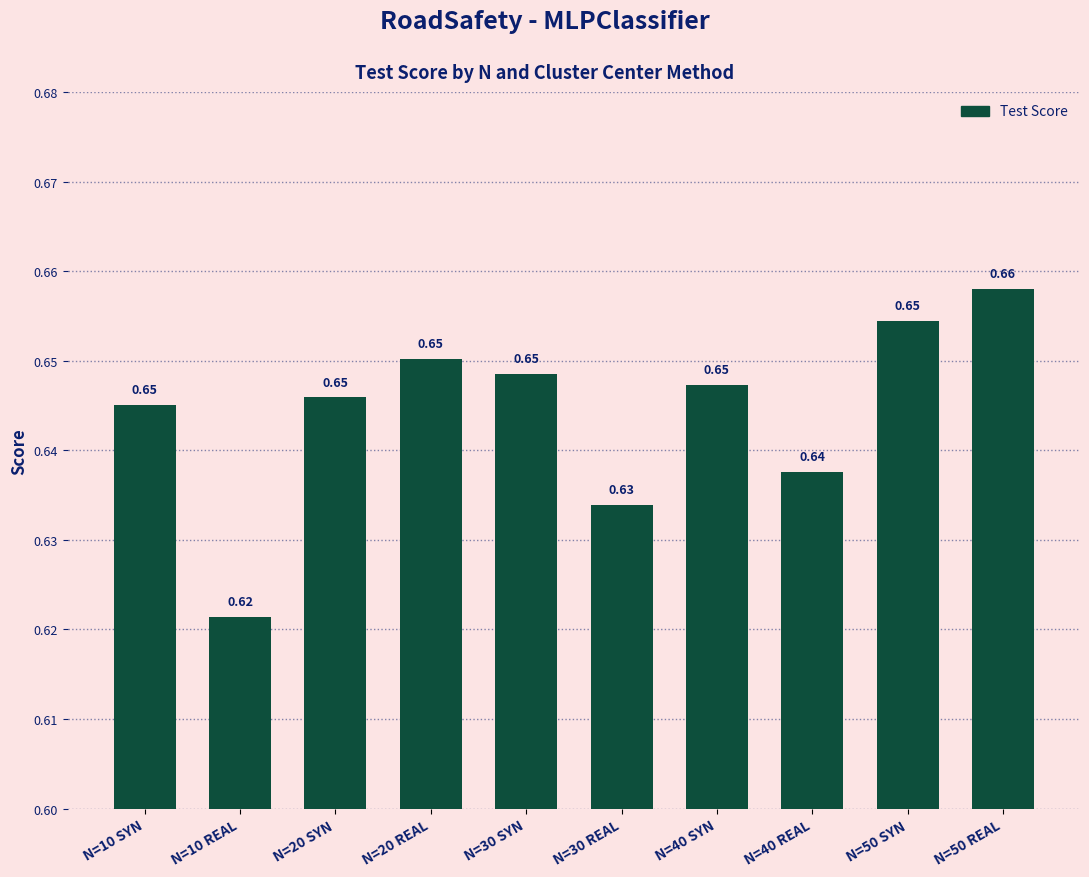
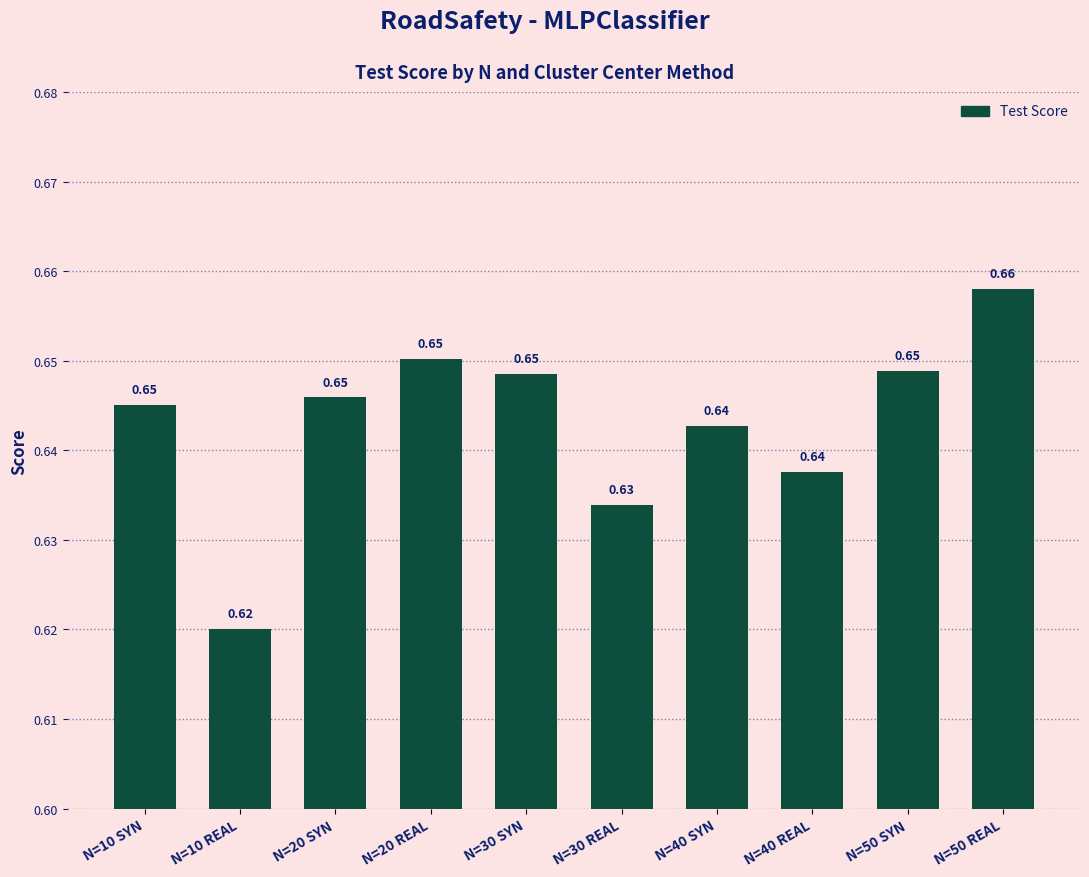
N=10 REAL: 0.621 -> 0.620
N=40 SYN: 0.65 -> 0.64
N=50 SYN: 0.654 -> 0.649
